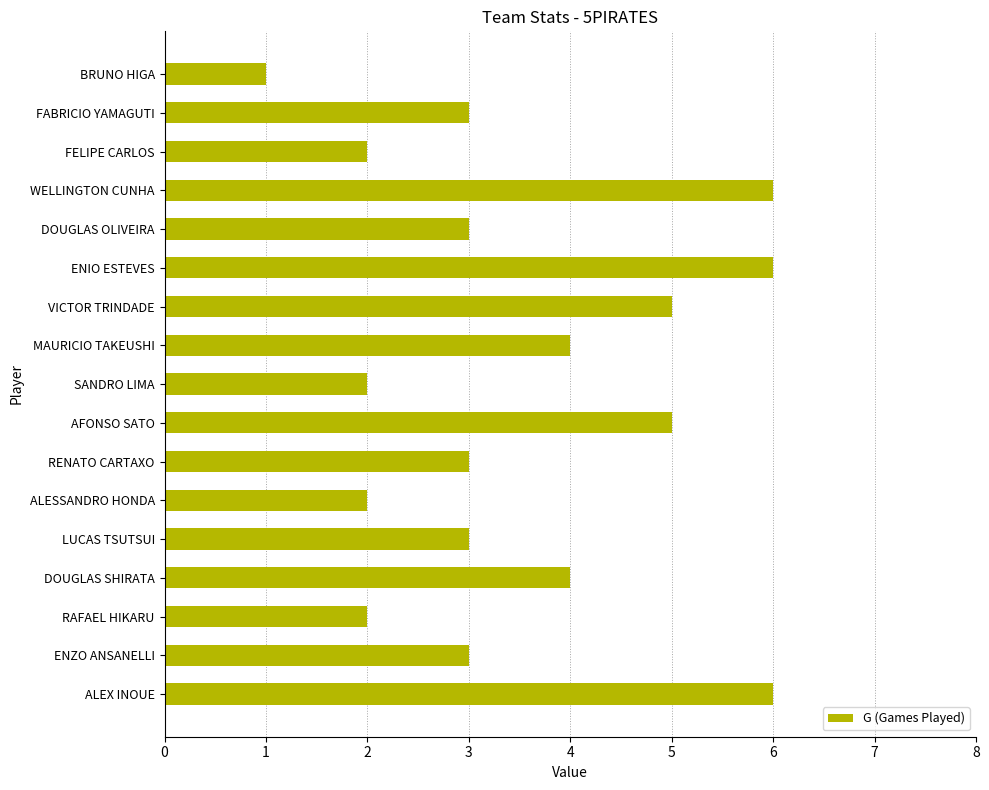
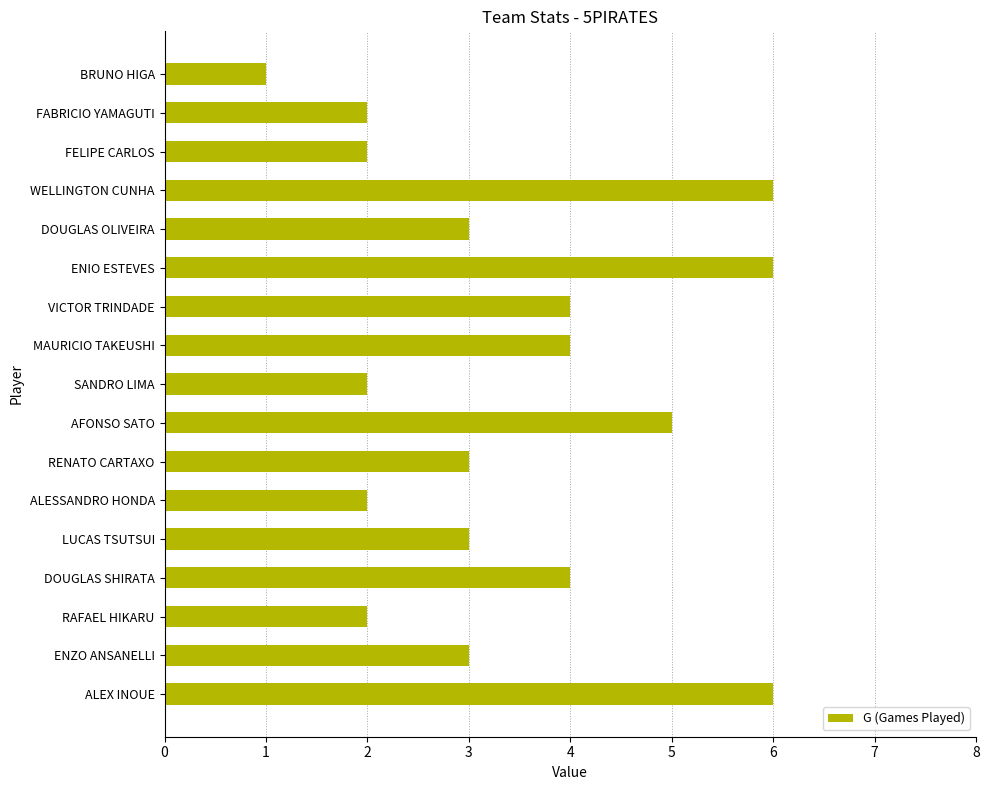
FABRICIO YAMAGUTI: 3 -> 2
VICTOR TRINDADE: 5 -> 4
